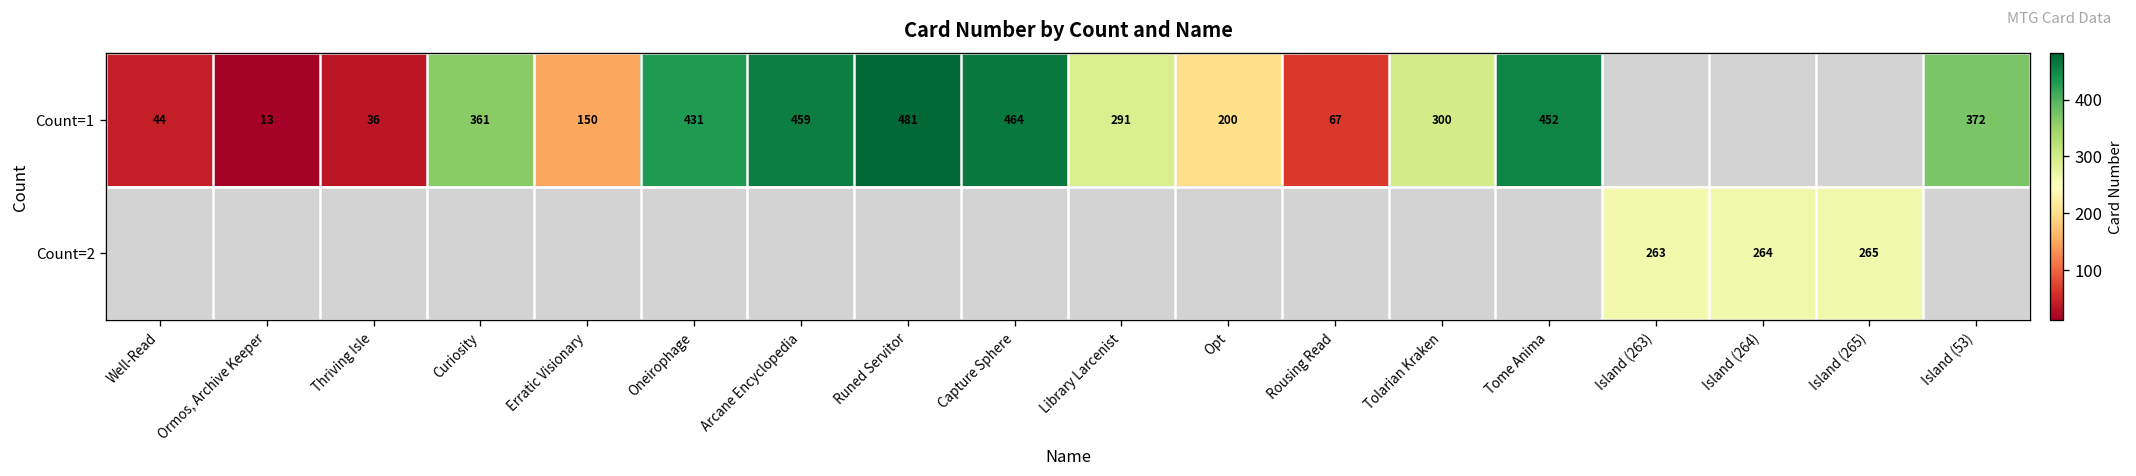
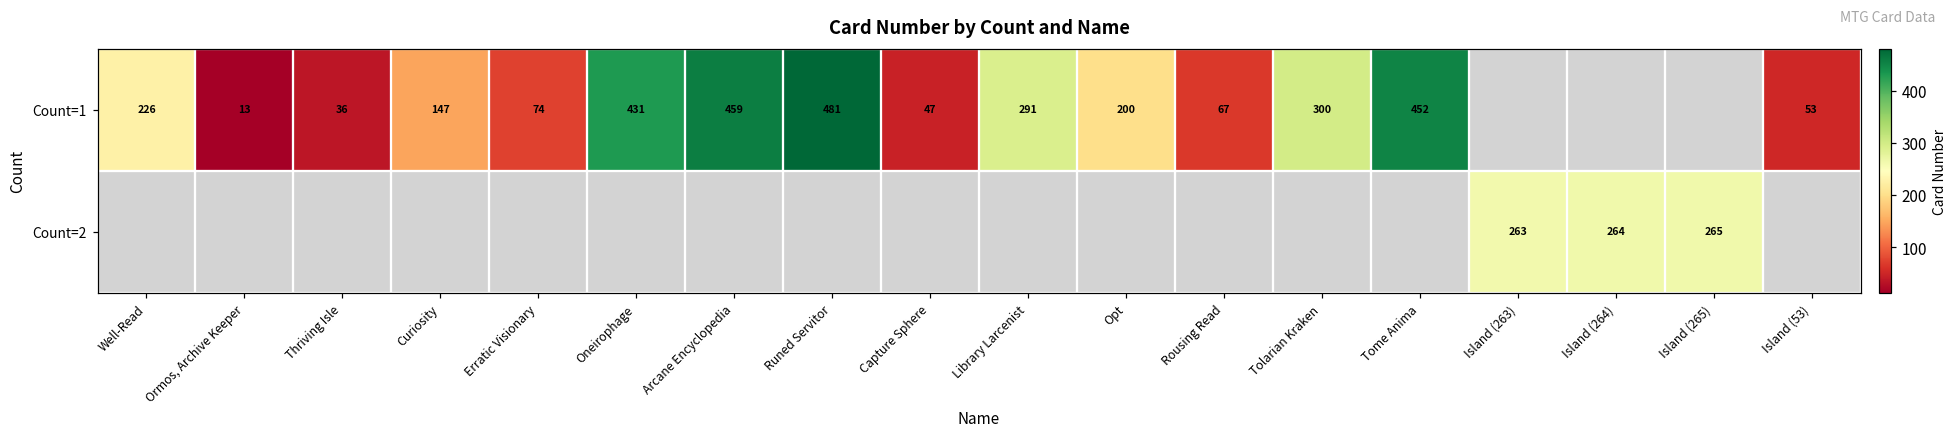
Count=1, Well-Read: 44 -> 226
Count=1, Curiosity: 361 -> 147
Count=1, Erratic Visionary: 150 -> 74
Count=1, Capture Sphere: 464 -> 47
Count=1, Island (53): 372 -> 53
